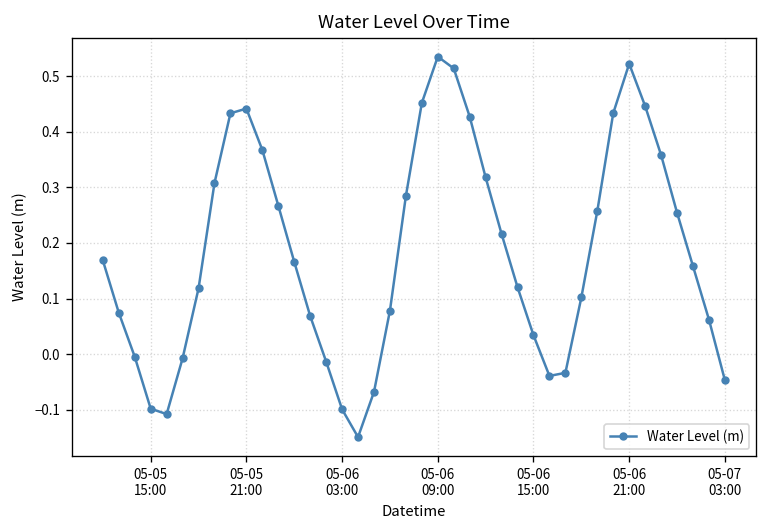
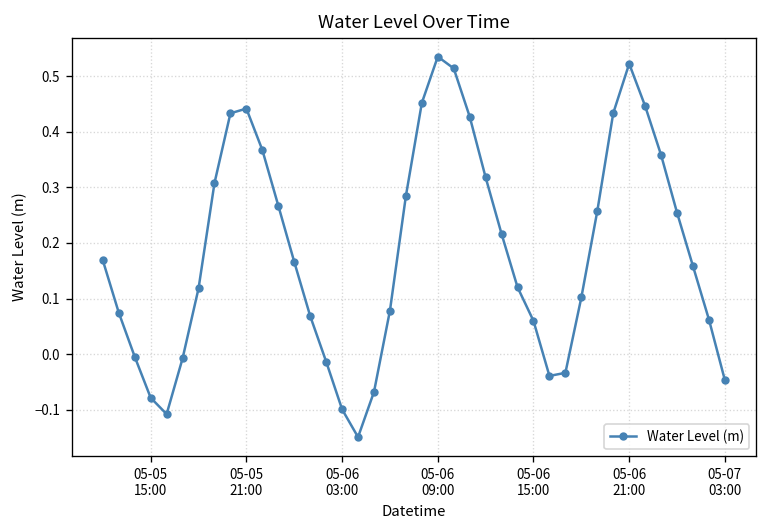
05-05 15:00: -0.10 -> -0.08
05-06 15:00: 0.03 -> 0.06
